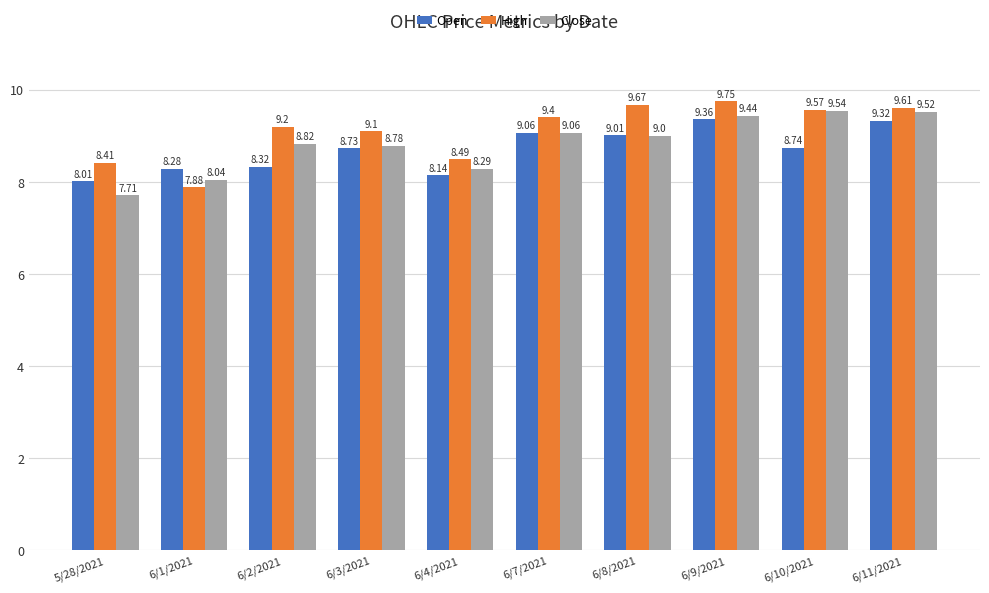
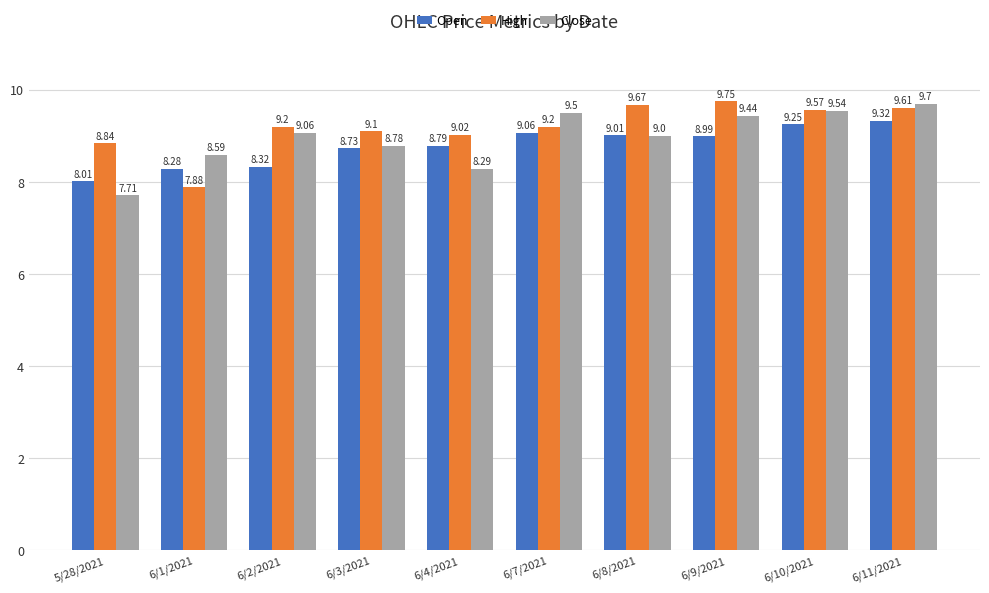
High, 5/28/2021: 8.41 -> 8.84
Close, 6/1/2021: 8.04 -> 8.59
Close, 6/2/2021: 8.82 -> 9.06
Open, 6/4/2021: 8.14 -> 8.79
High, 6/4/2021: 8.49 -> 9.02
High, 6/7/2021: 9.4 -> 9.2
Close, 6/7/2021: 9.06 -> 9.5
Open, 6/9/2021: 9.36 -> 8.99
Open, 6/10/2021: 8.74 -> 9.25
Close, 6/11/2021: 9.52 -> 9.7
